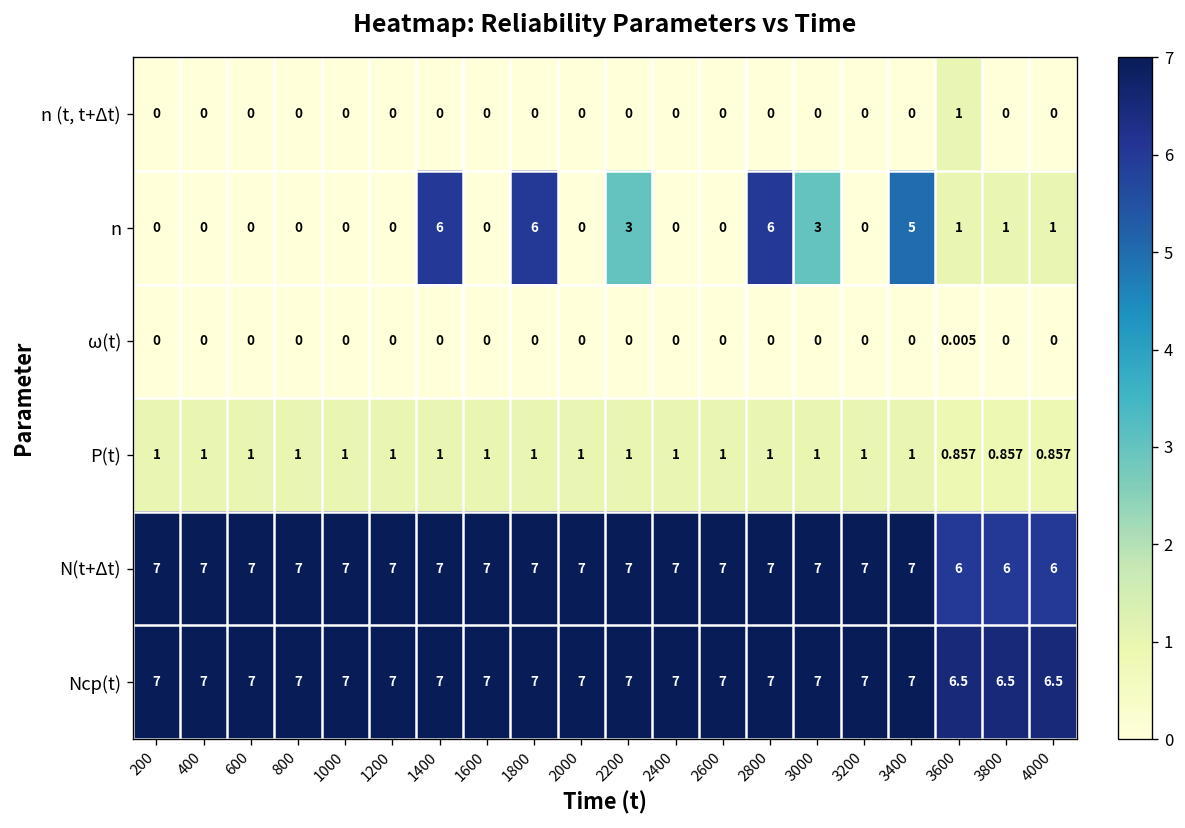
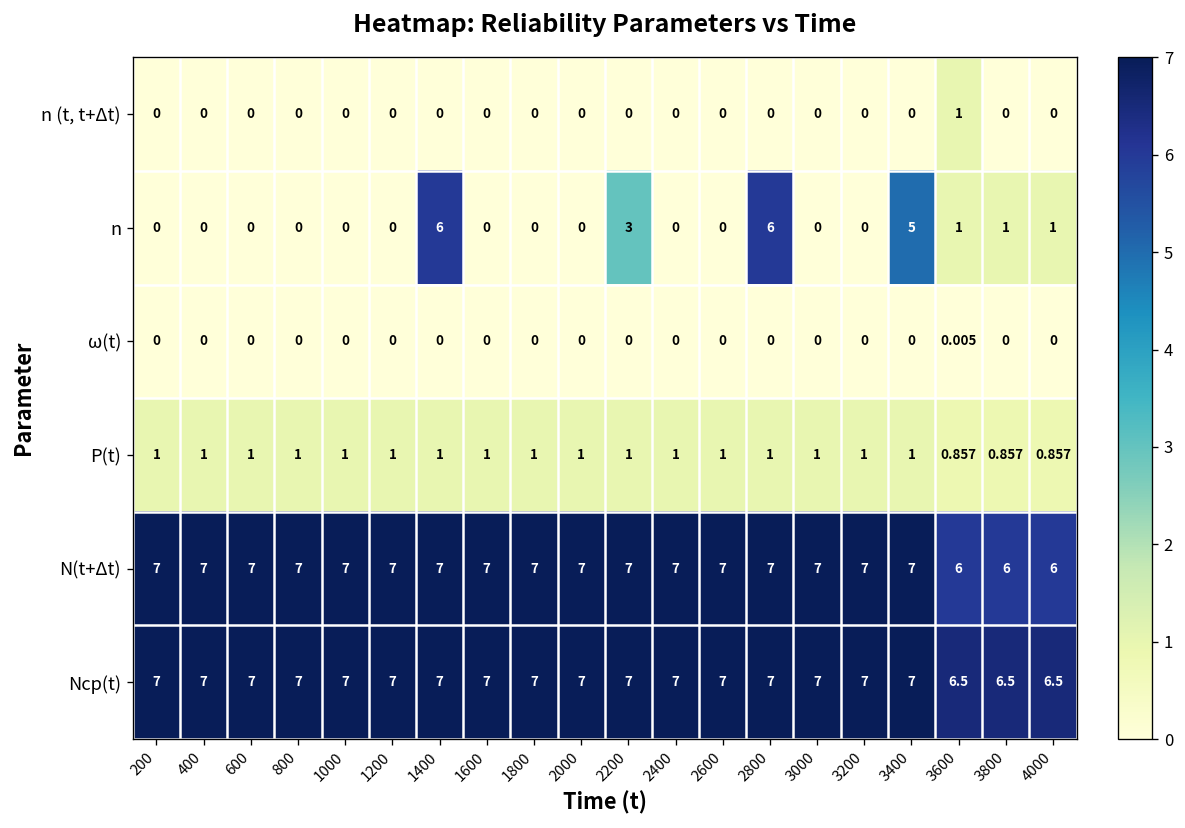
n, 1800: 6 -> 0
n, 3000: 3 -> 0
